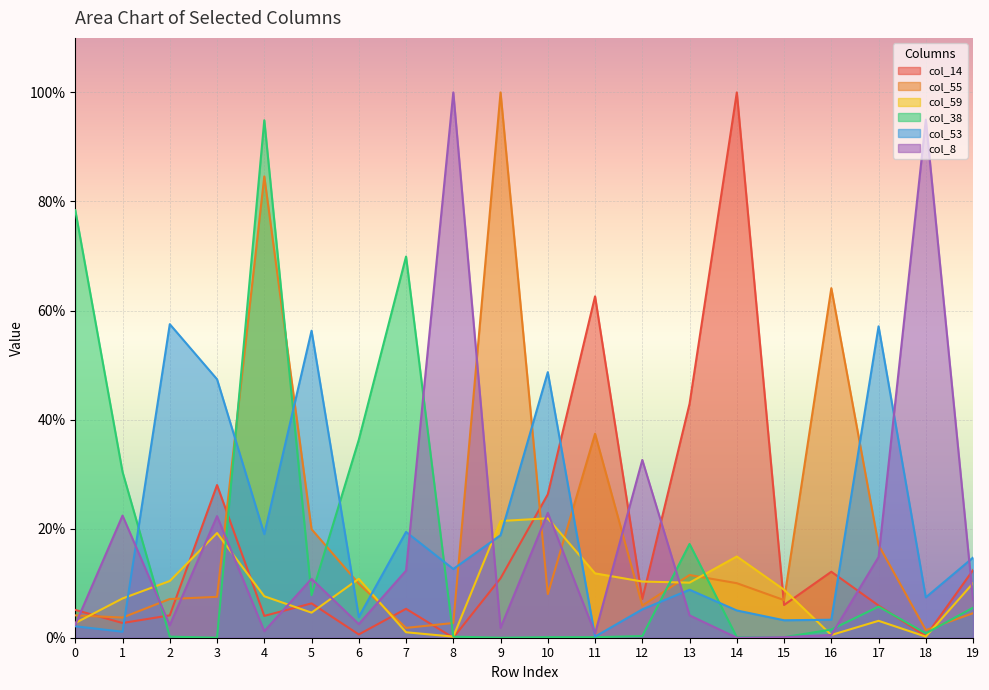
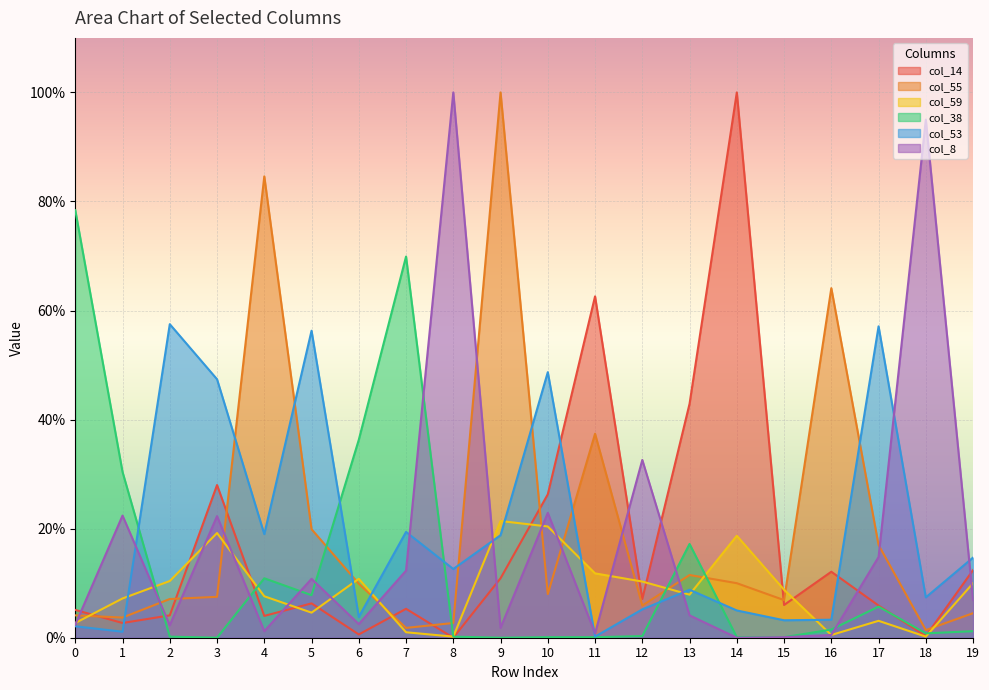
col_38, 4: 95% -> 11%
col_59, 10: 22% -> 20%
col_59, 13: 10% -> 8%
col_59, 14: 15% -> 19%
col_38, 19: 6% -> 1%
